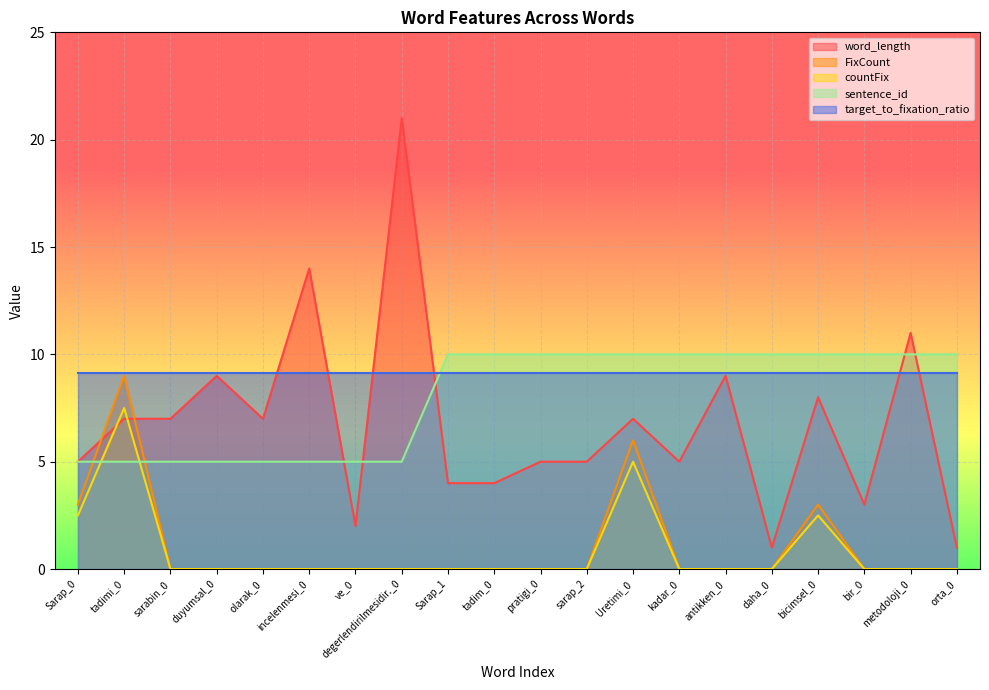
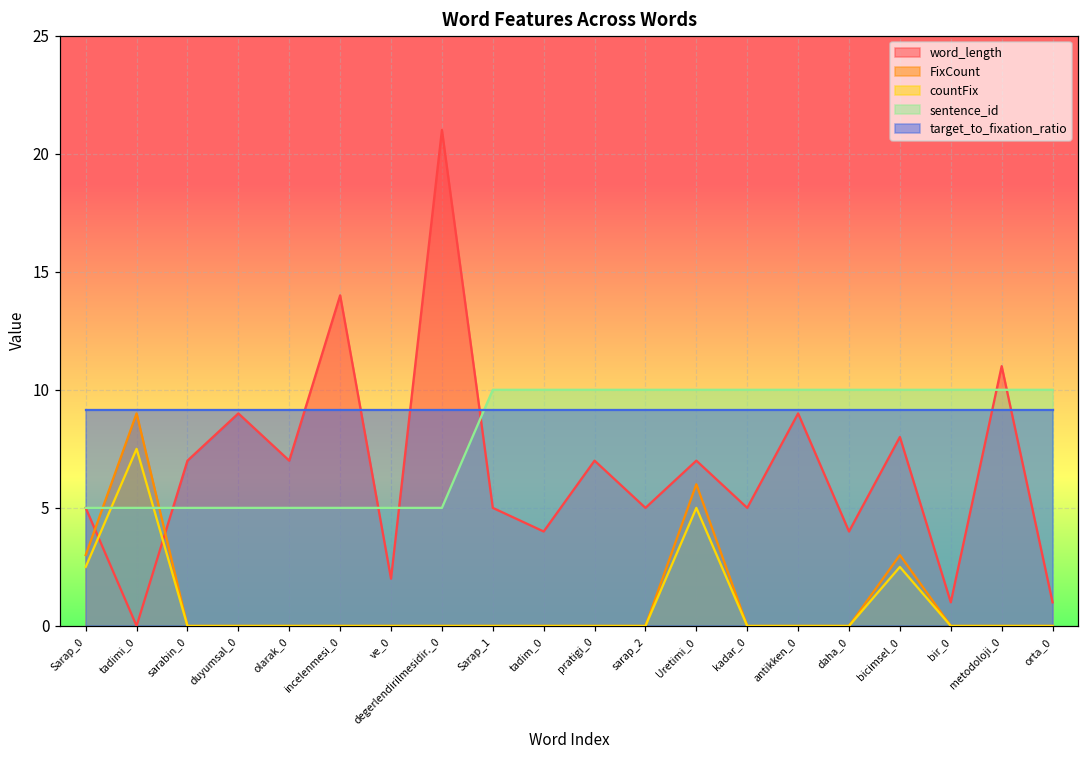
word_length, tadimi_0: 7 -> 0
word_length, Sarap_1: 4 -> 5
word_length, pratigi_0: 5 -> 7
word_length, daha_0: 1 -> 4
word_length, bir_0: 3 -> 1
